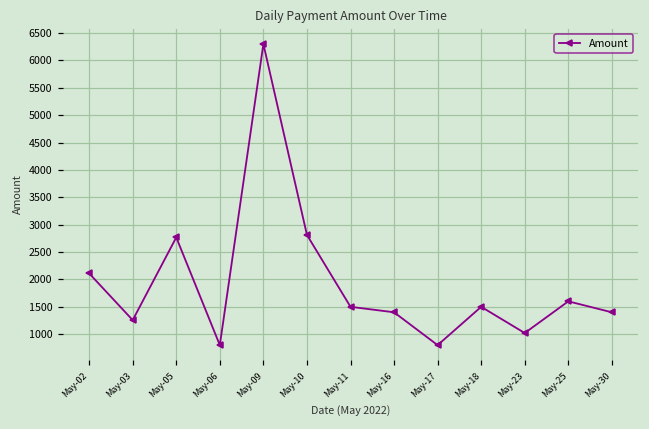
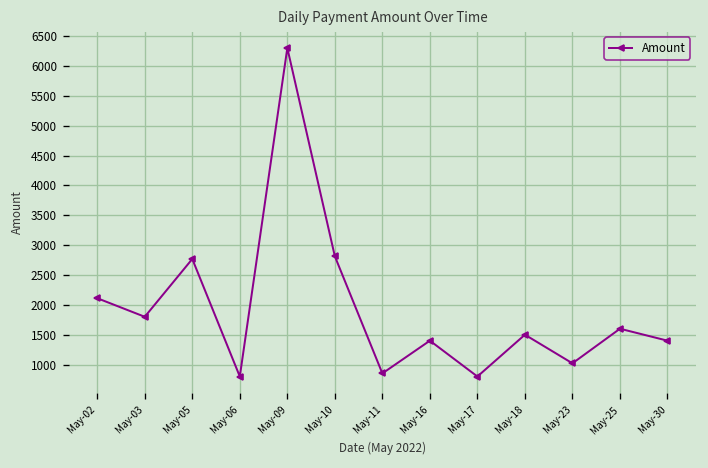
May-03: 1300 -> 1800
May-11: 1500 -> 900
